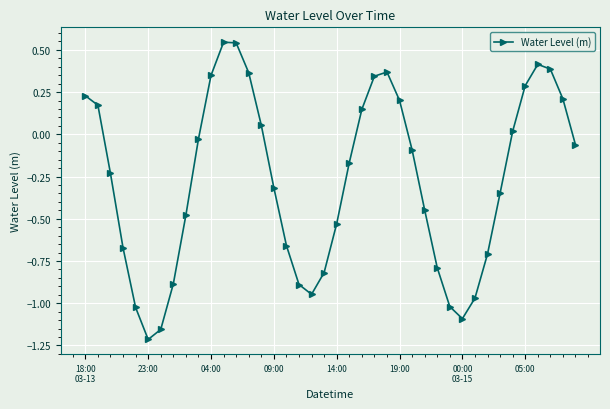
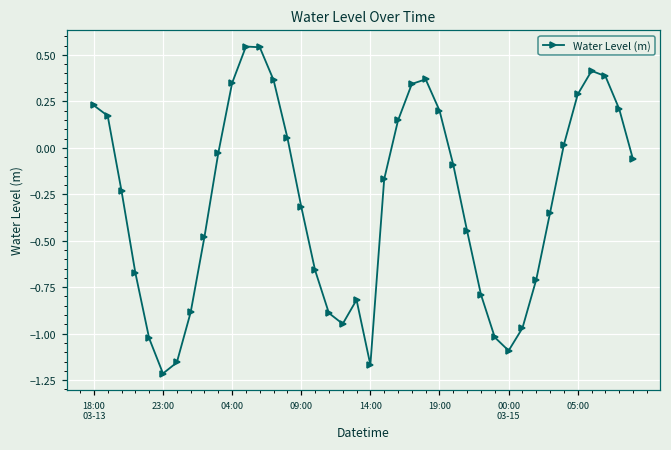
14:00: -0.53 -> -1.17
